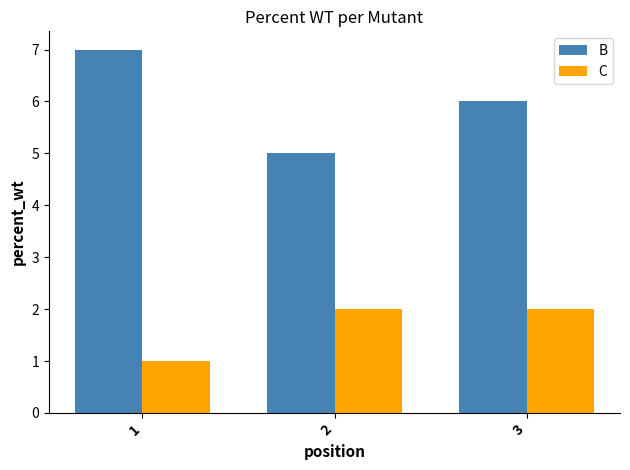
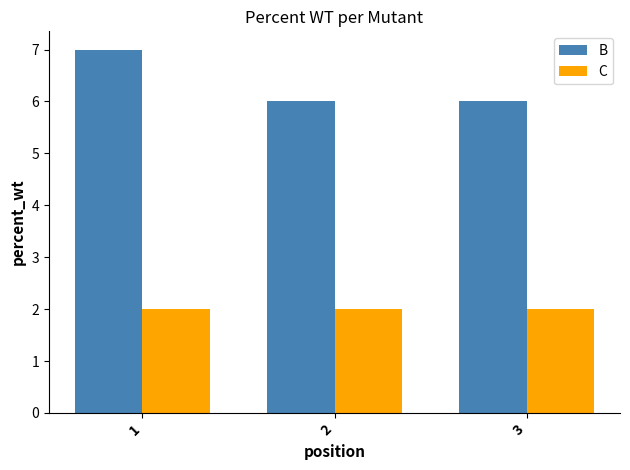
C, 1: 1 -> 2
B, 2: 5 -> 6
